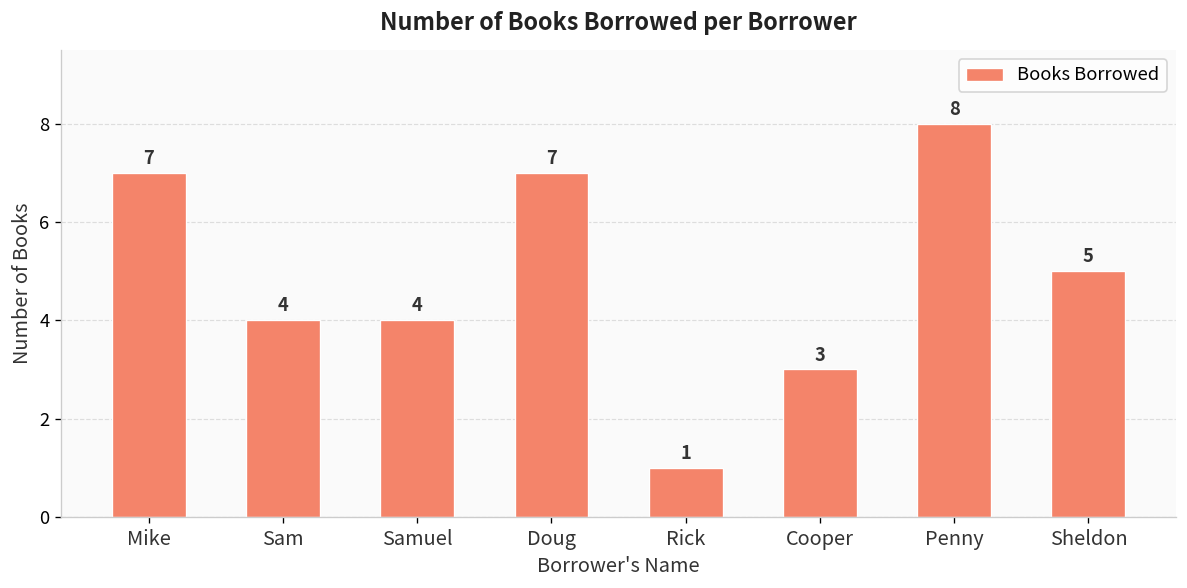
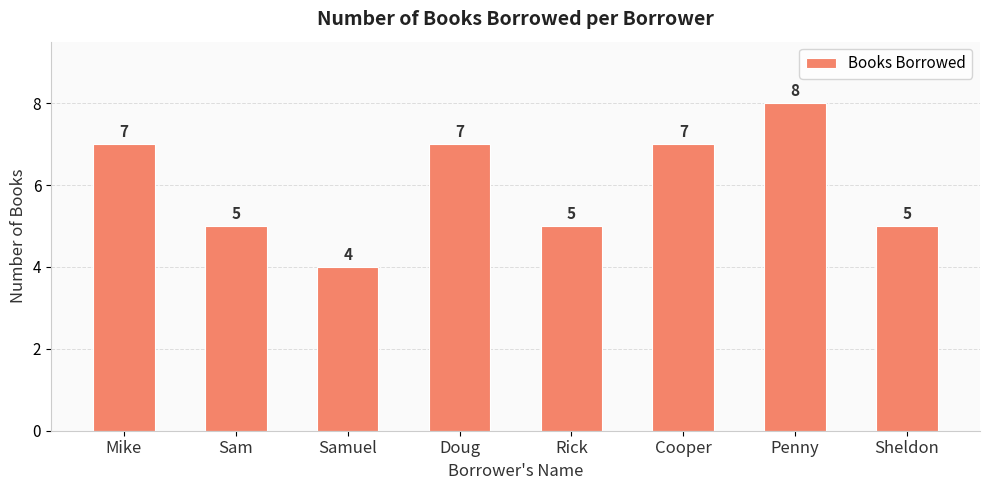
Sam: 4 -> 5
Rick: 1 -> 5
Cooper: 3 -> 7
